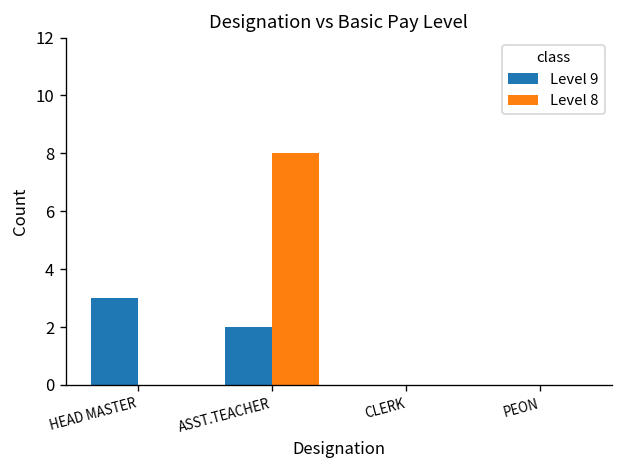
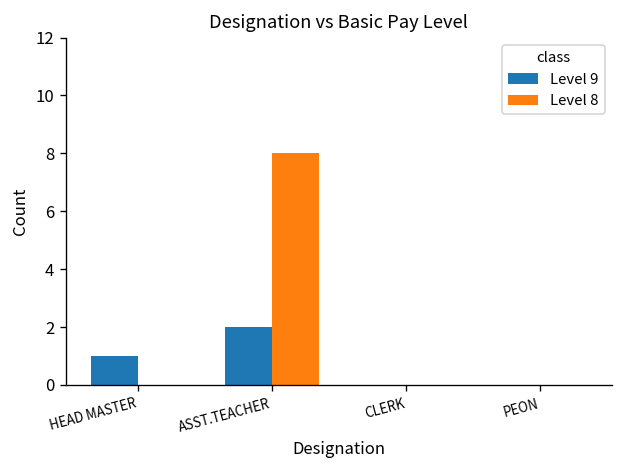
Level 9, HEAD MASTER: 3 -> 1
